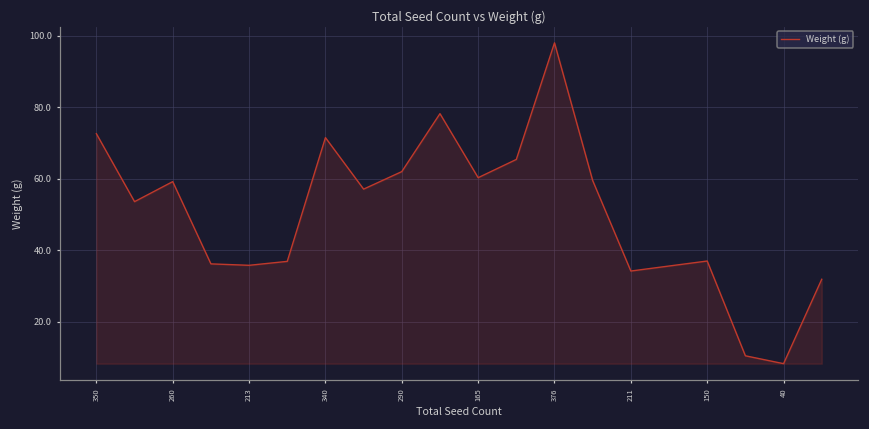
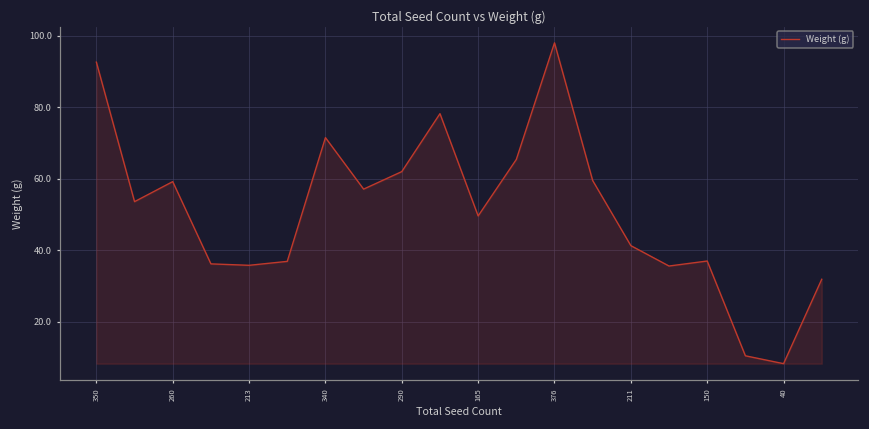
350: 73 -> 93
165: 60 -> 50
211: 34 -> 41
